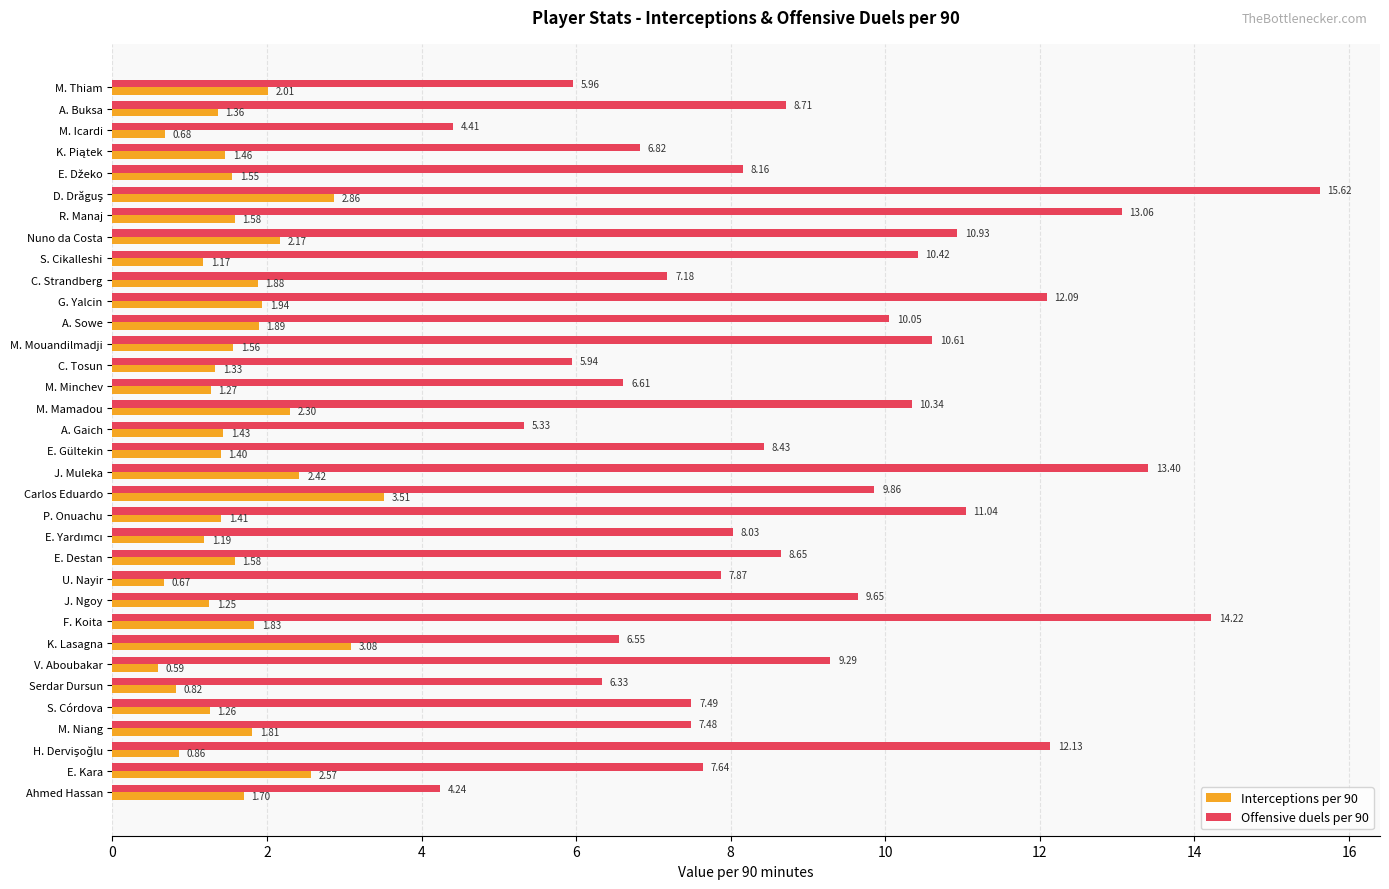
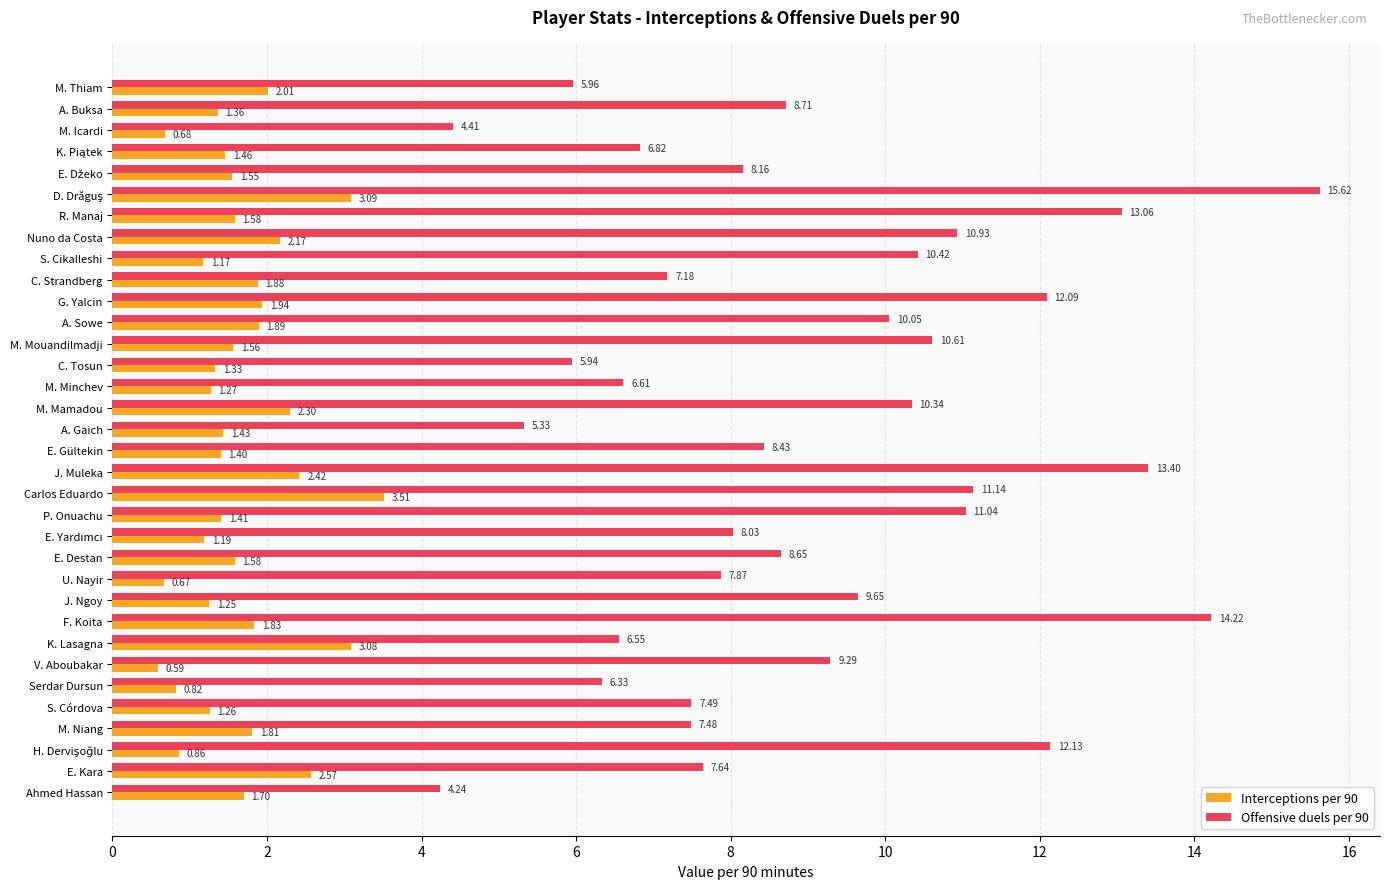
Interceptions per 90, D. Drăguş: 2.86 -> 3.09
Offensive duels per 90, Carlos Eduardo: 9.86 -> 11.14
